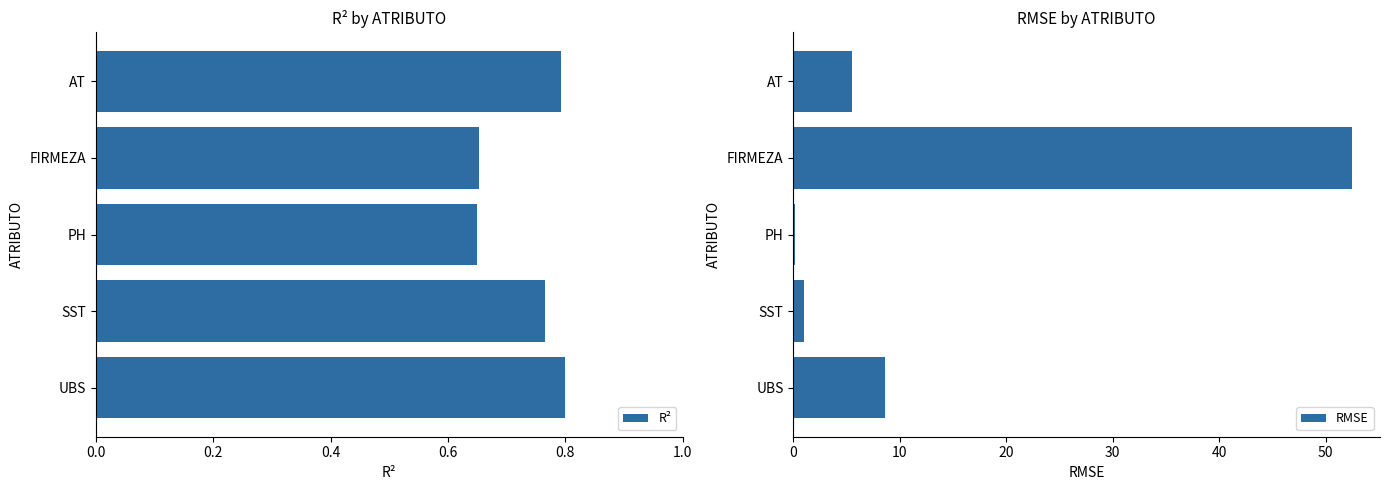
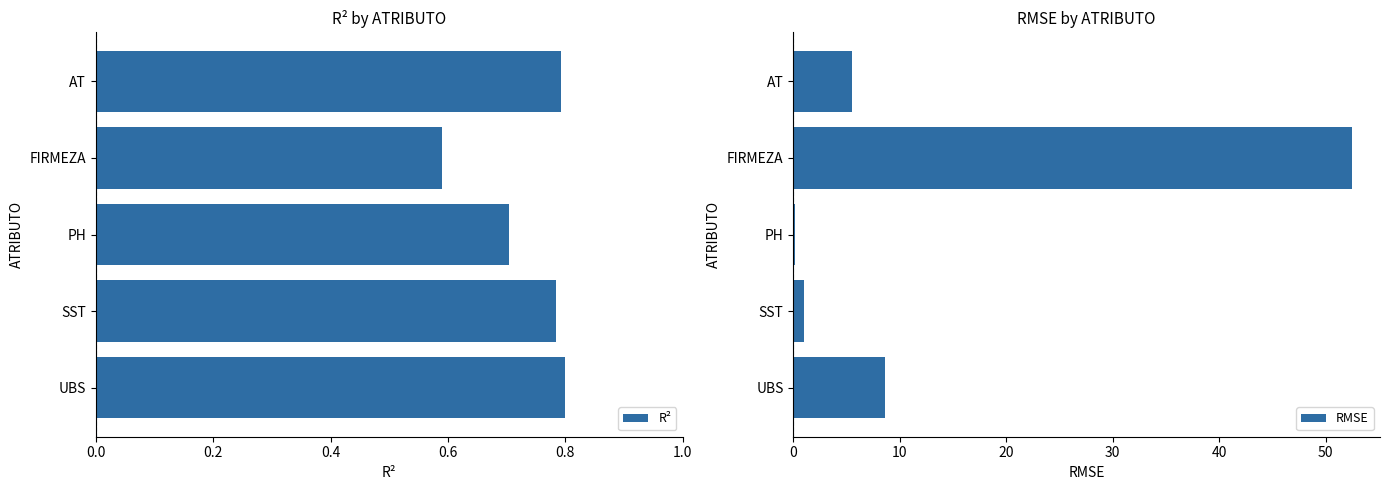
R² by ATRIBUTO, FIRMEZA: 0.65 -> 0.59
R² by ATRIBUTO, PH: 0.65 -> 0.70
R² by ATRIBUTO, SST: 0.77 -> 0.78
